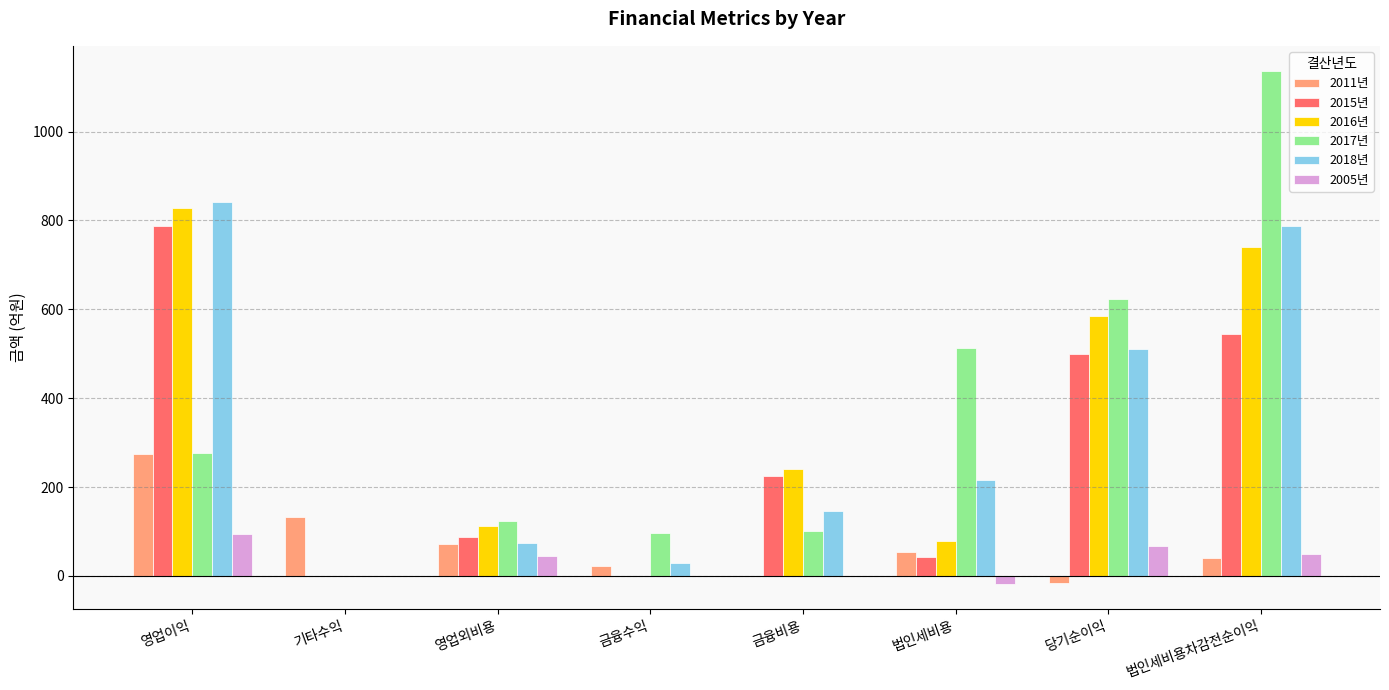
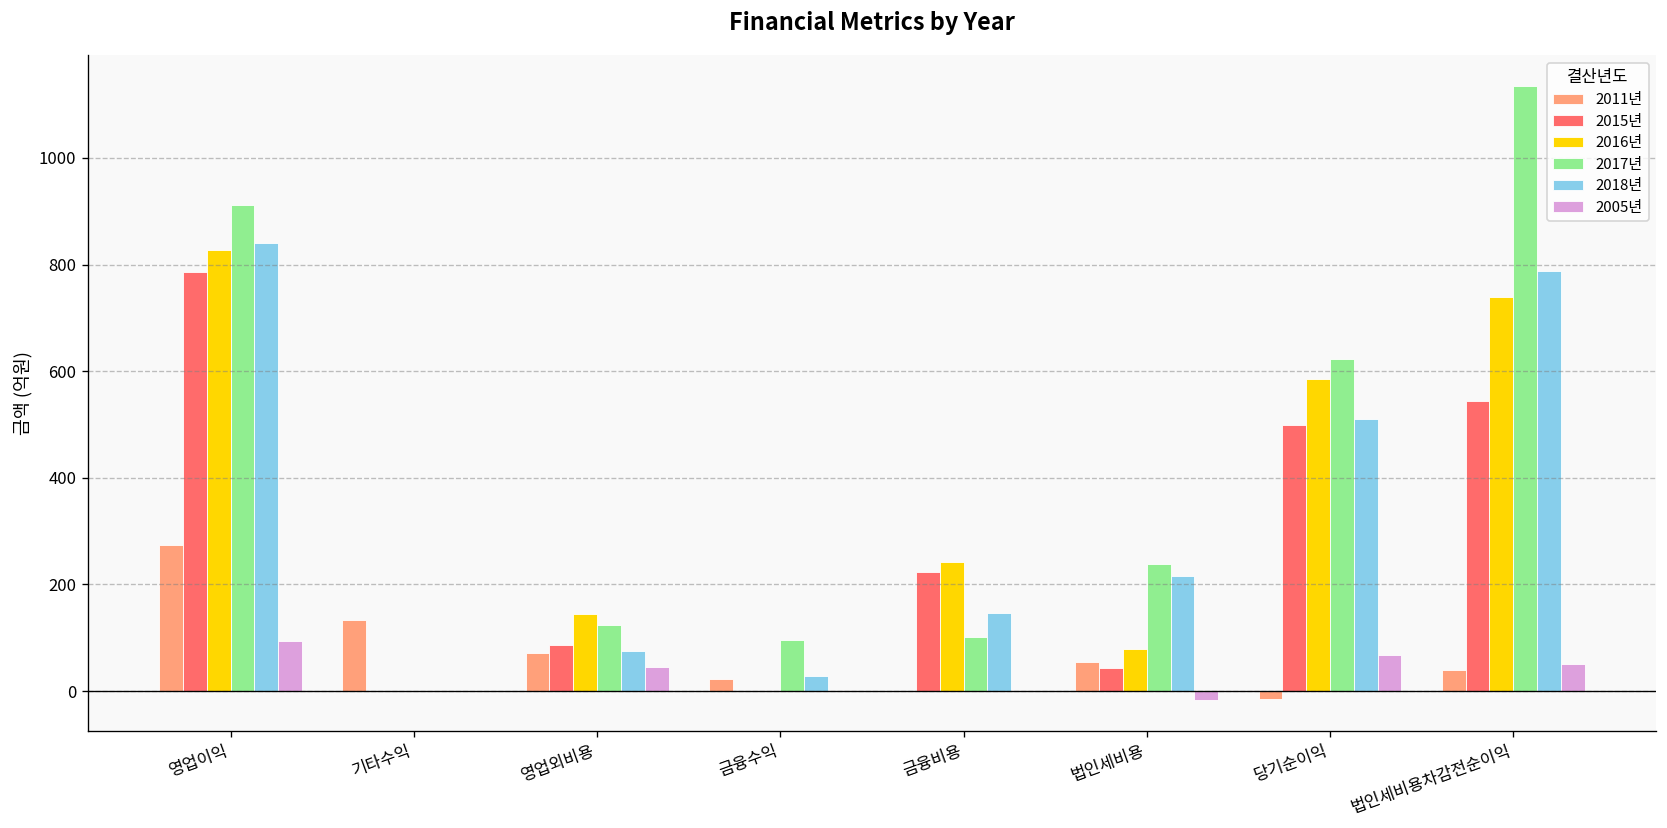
2017년, 영업이익: 280 -> 910
2016년, 영업외비용: 110 -> 140
2017년, 법인세비용: 510 -> 240
